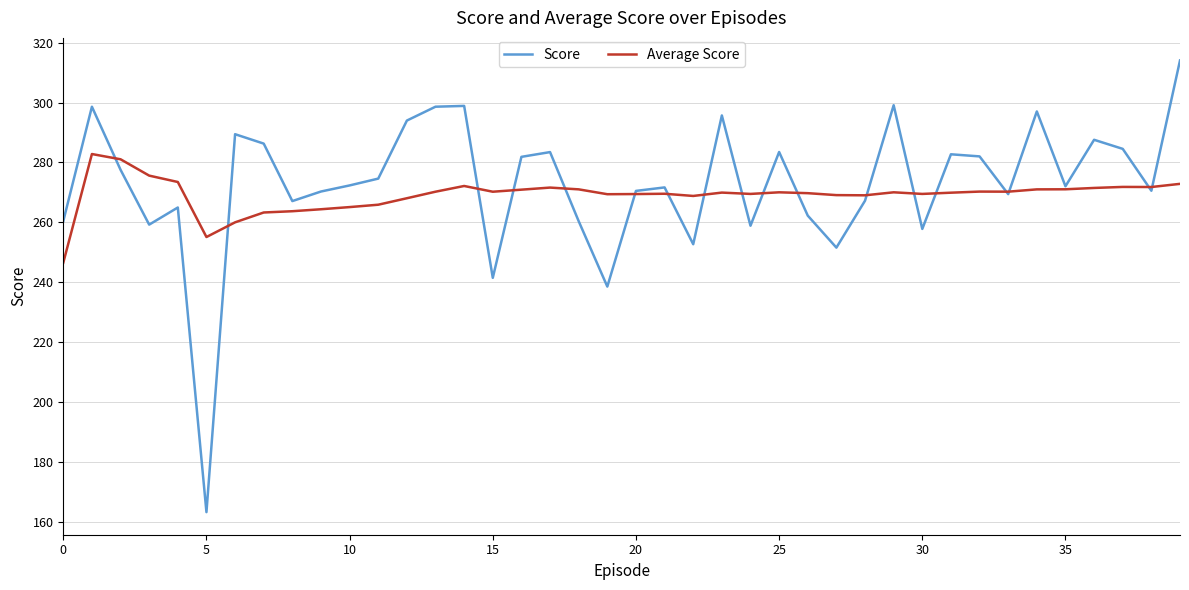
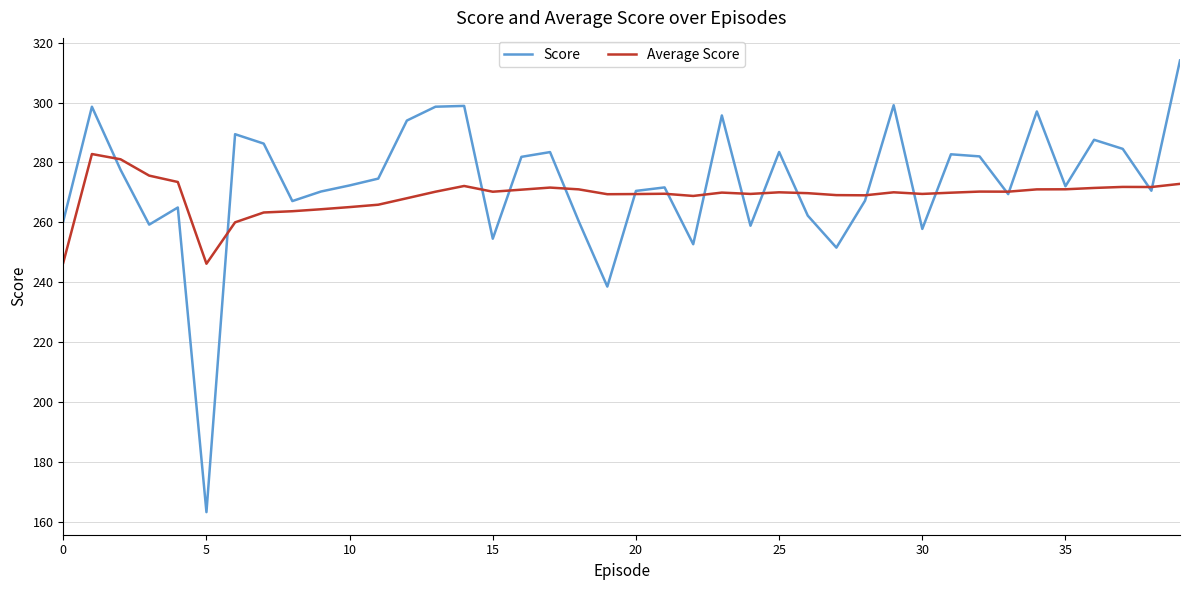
Average Score, 5: 255 -> 246
Score, 15: 242 -> 255
